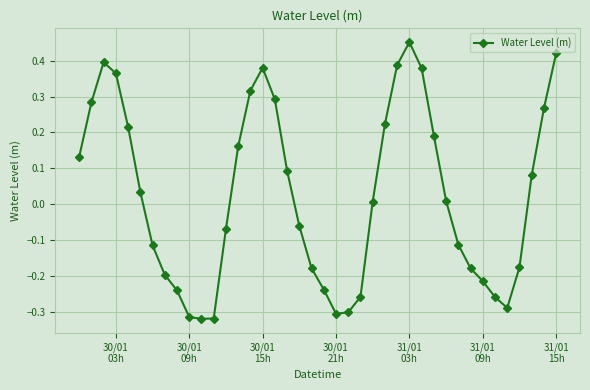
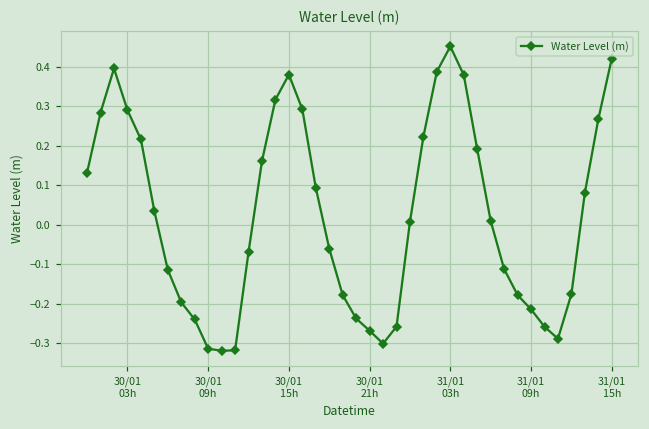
30/01 03h: 0.36 -> 0.29
30/01 21h: -0.30 -> -0.27
